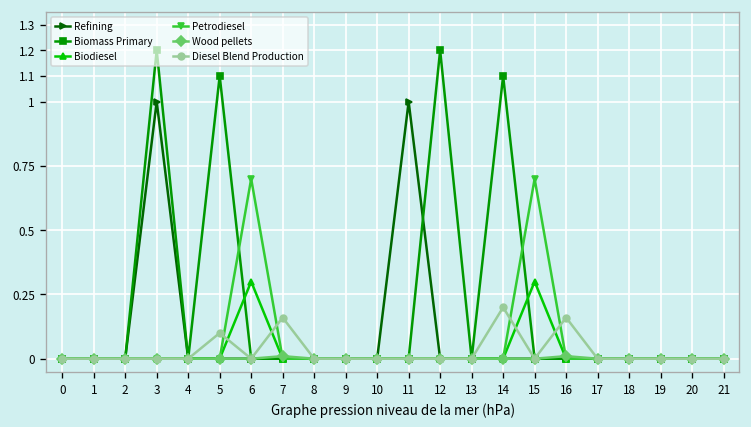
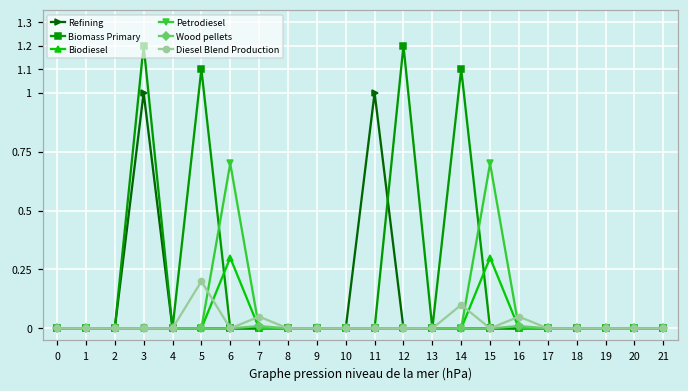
Diesel Blend Production, 5: 0.1 -> 0.2
Diesel Blend Production, 7: 0.16 -> 0.05
Diesel Blend Production, 14: 0.2 -> 0.1
Diesel Blend Production, 16: 0.16 -> 0.05
